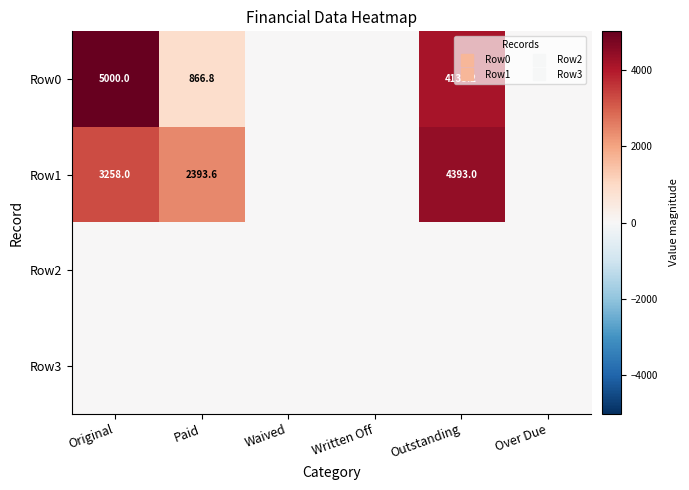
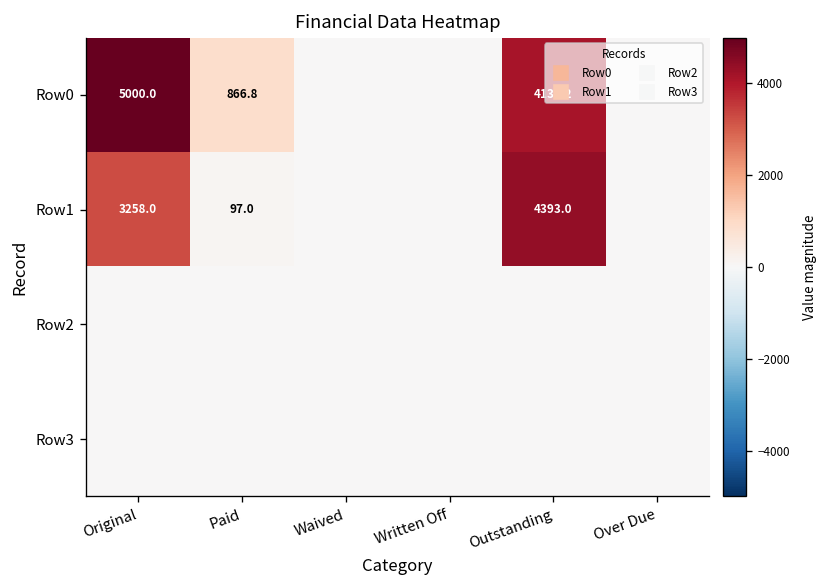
Row1, Paid: 2393.6 -> 97.0
